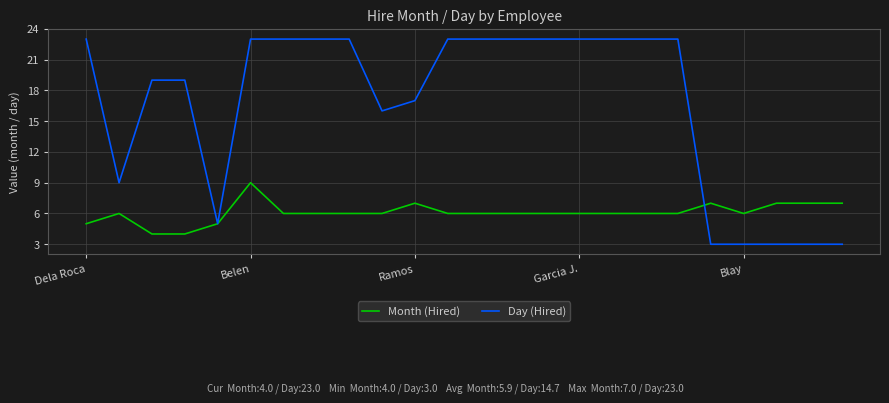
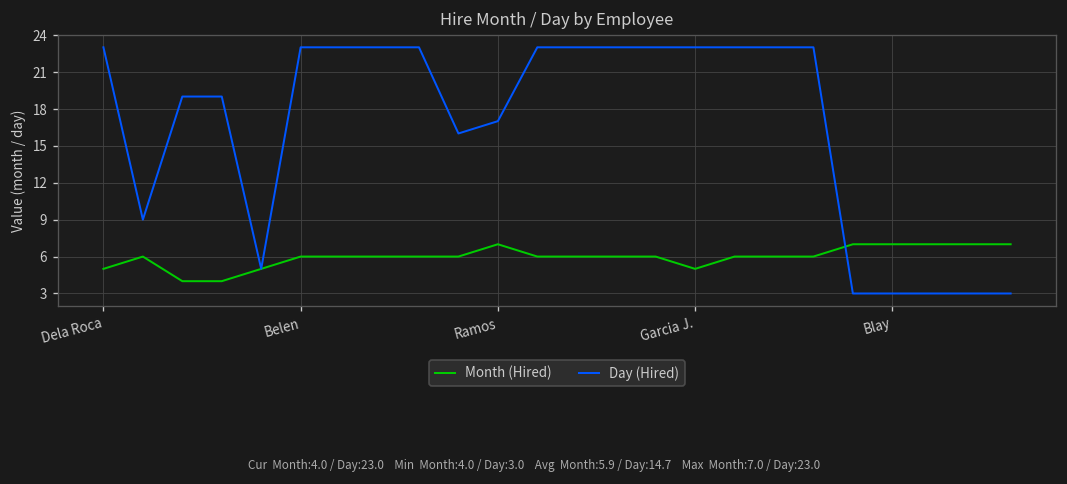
Month (Hired), Belen: 9 -> 6
Month (Hired), Garcia J.: 6 -> 5
Month (Hired), Blay: 6 -> 7
